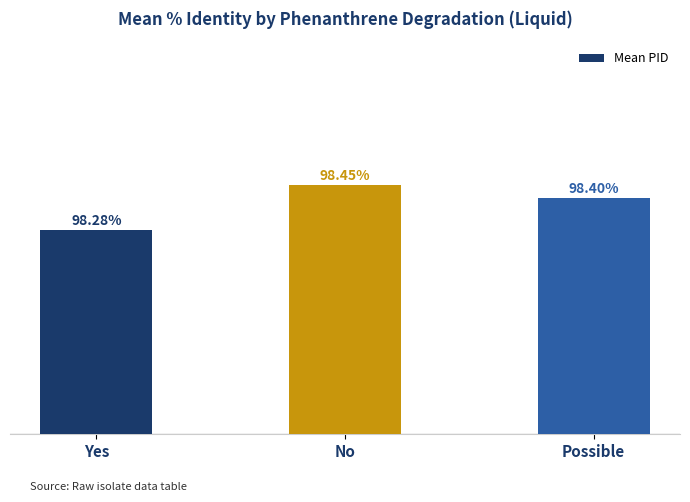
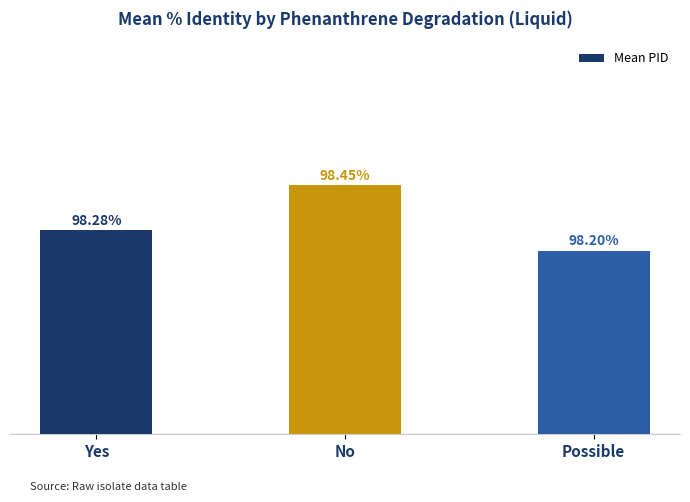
Possible: 98.40% -> 98.20%
